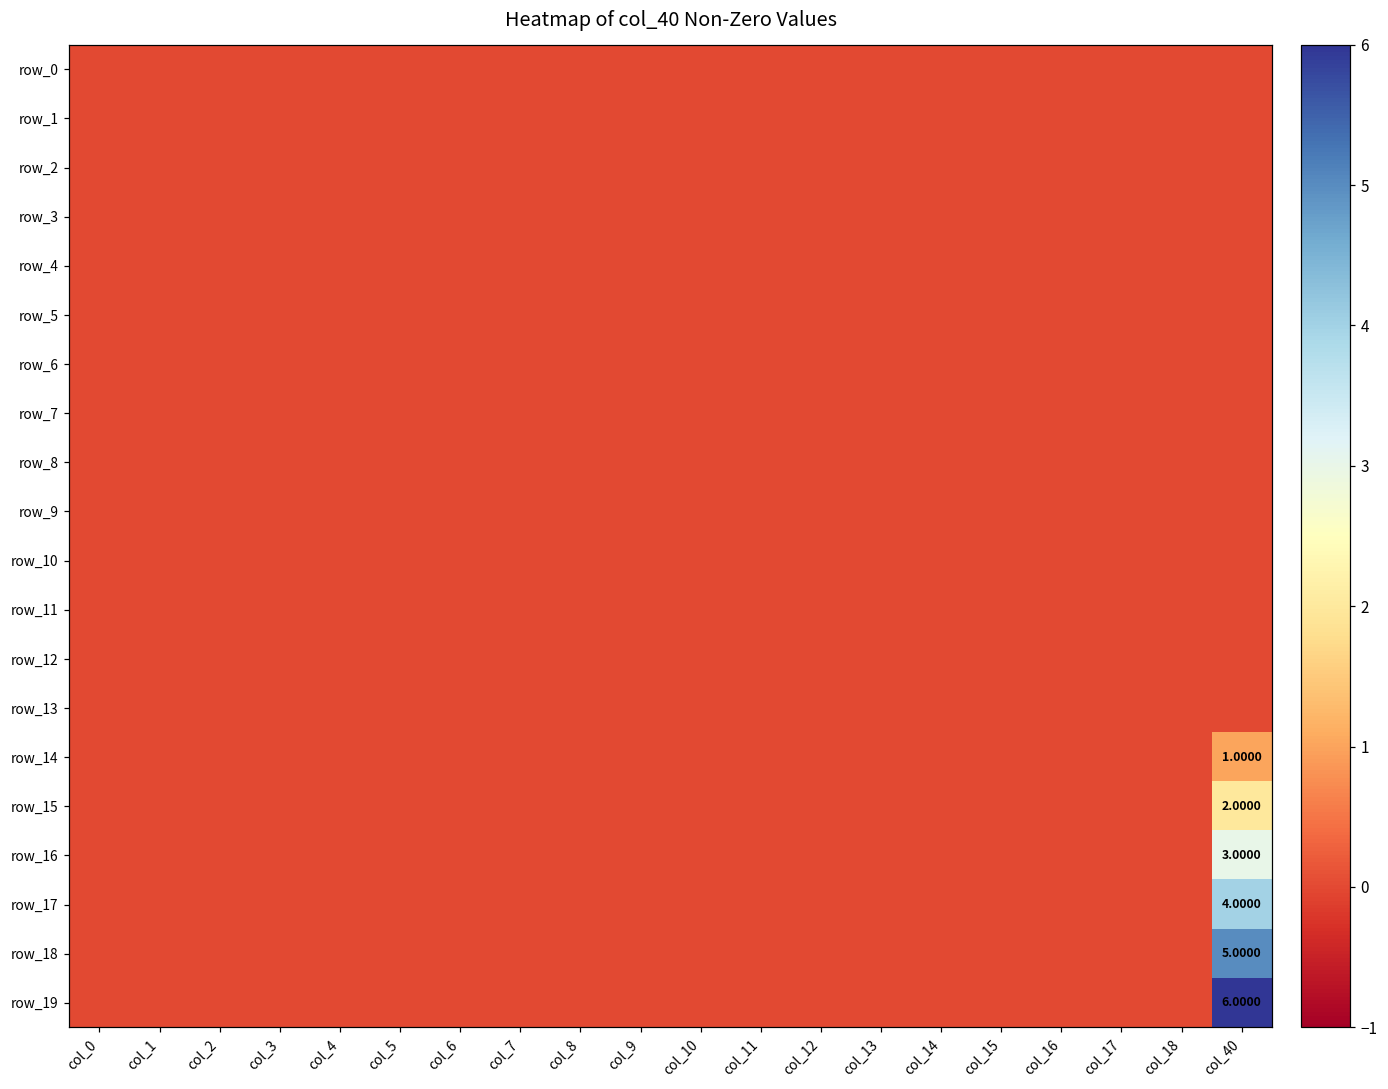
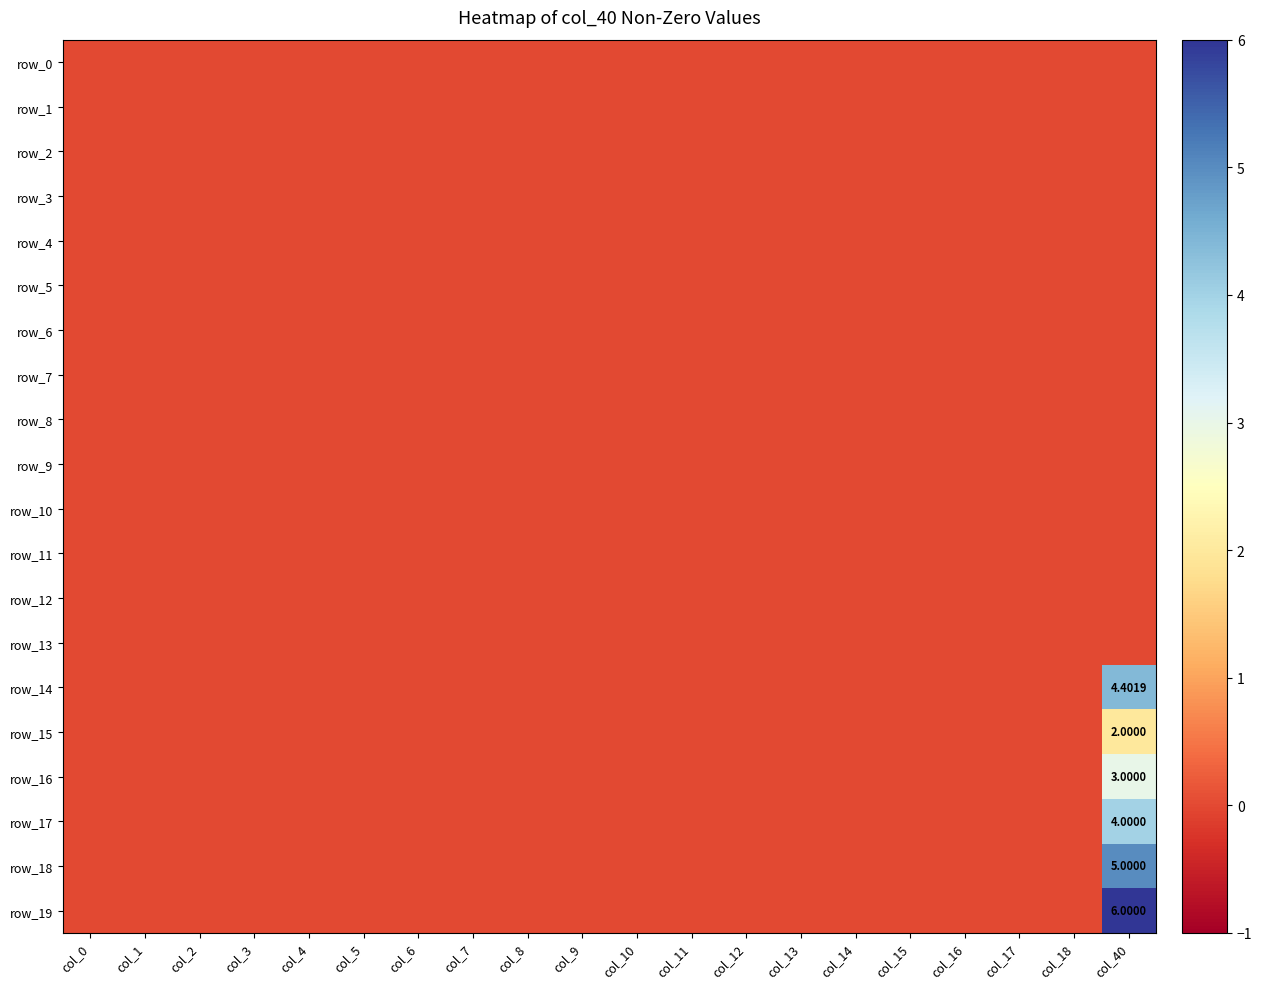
row_14, col_40: 1.0000 -> 4.4019
